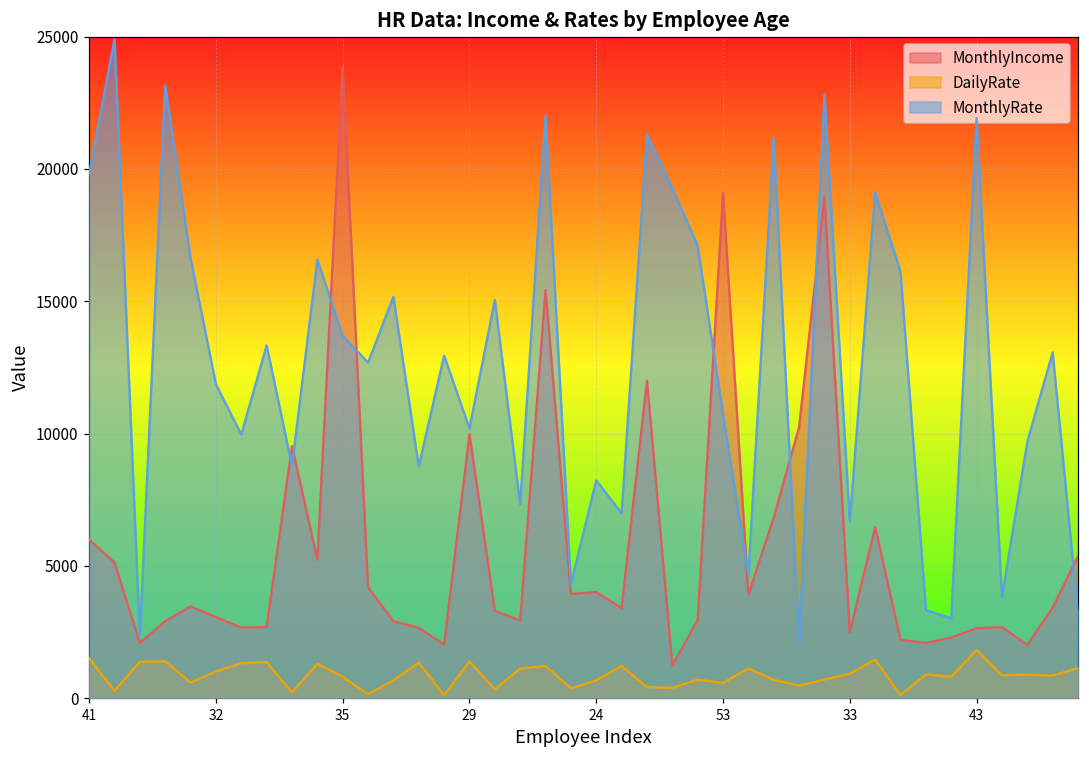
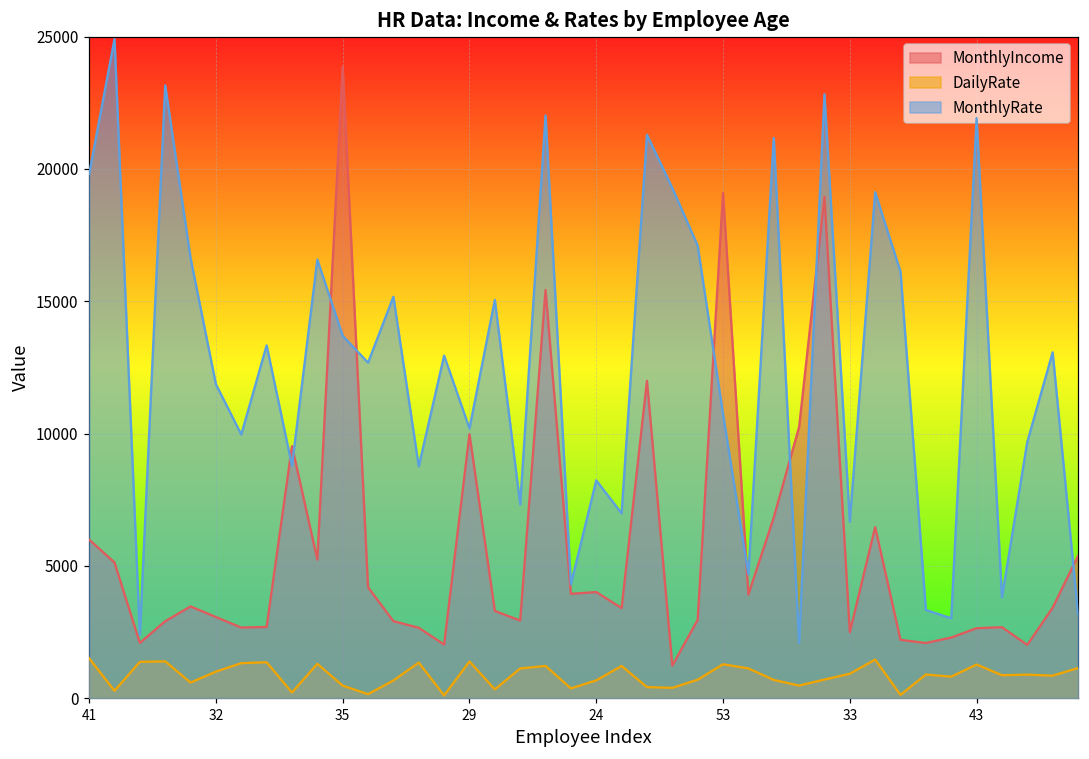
DailyRate, 35: 800 -> 500
DailyRate, 53: 600 -> 1300
DailyRate, 43: 1800 -> 1300
